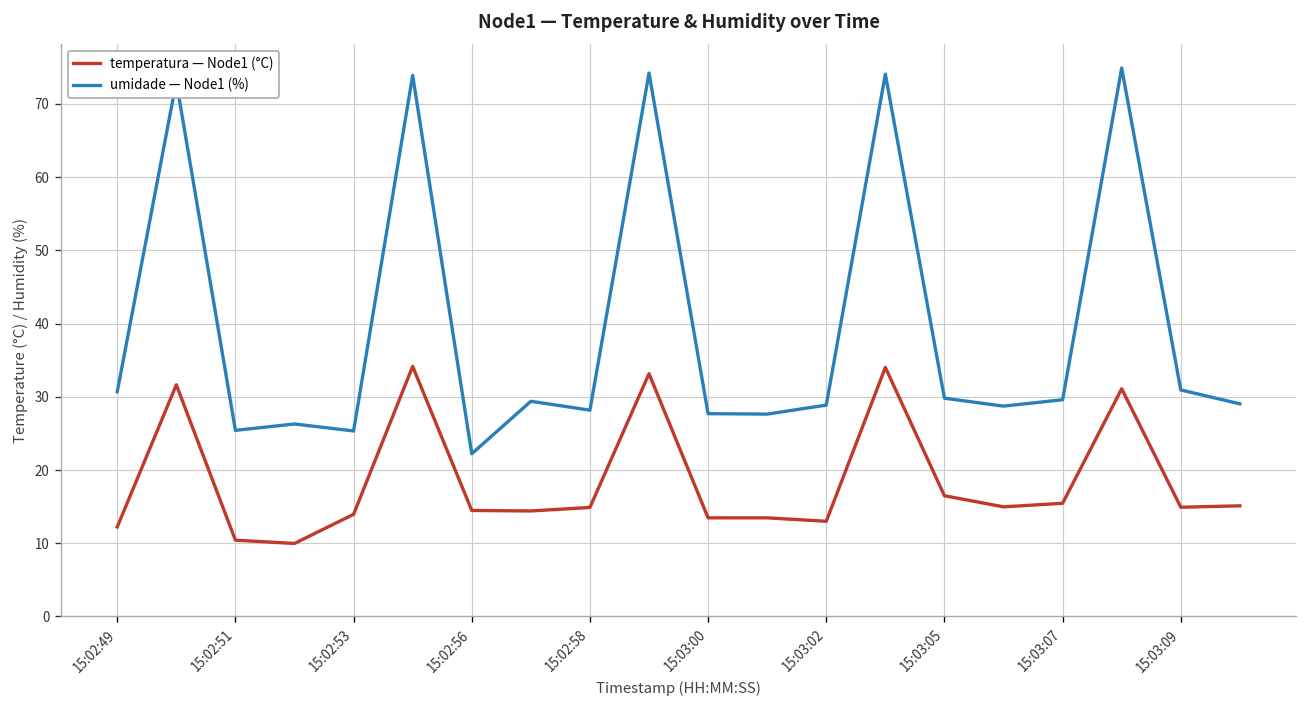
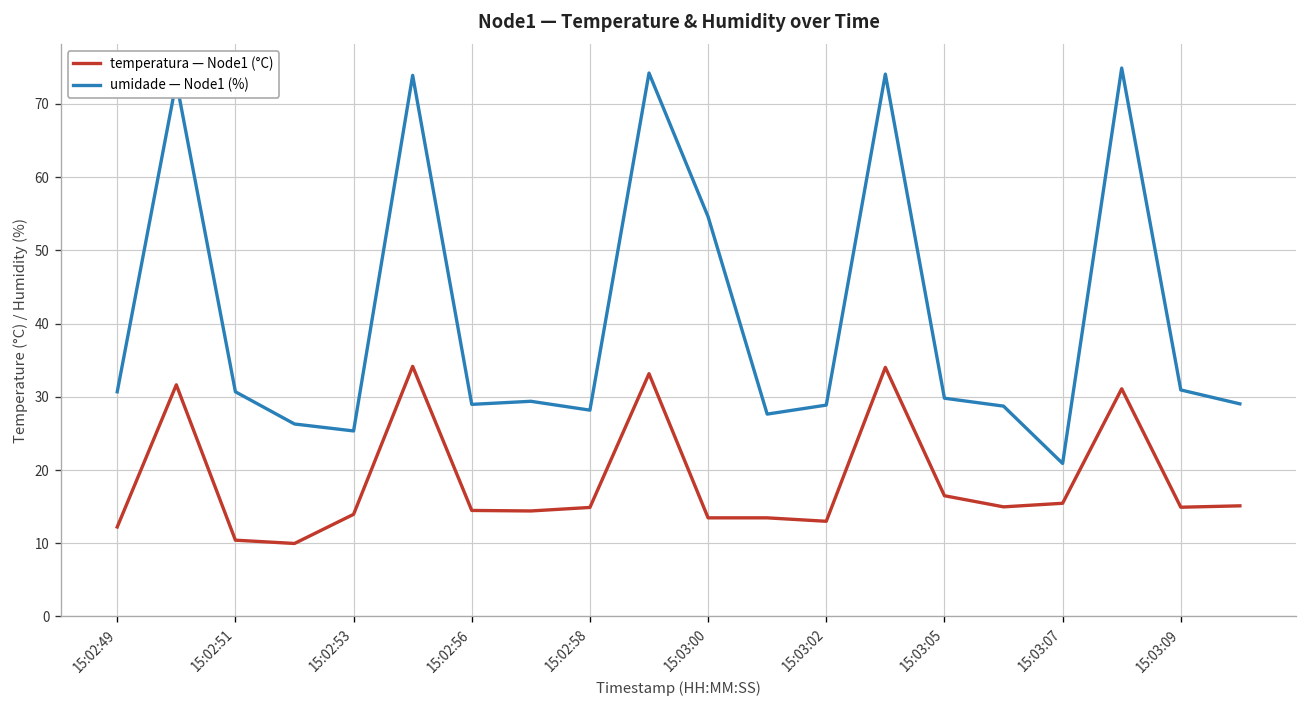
umidade — Node1 (%), 15:02:51: 25 -> 31
umidade — Node1 (%), 15:02:56: 22 -> 29
umidade — Node1 (%), 15:03:00: 28 -> 55
umidade — Node1 (%), 15:03:07: 30 -> 21
